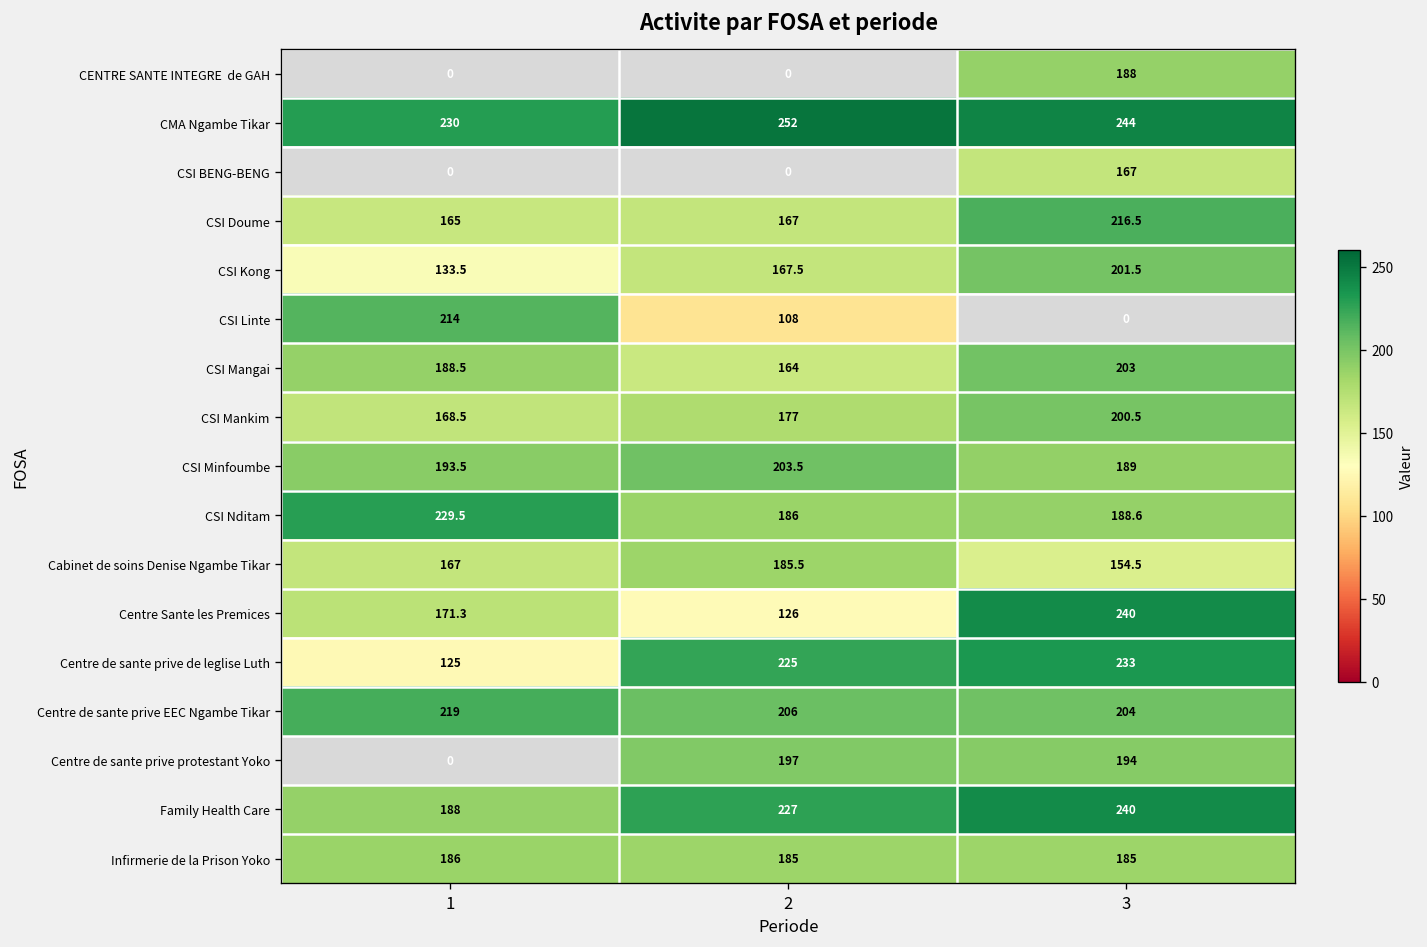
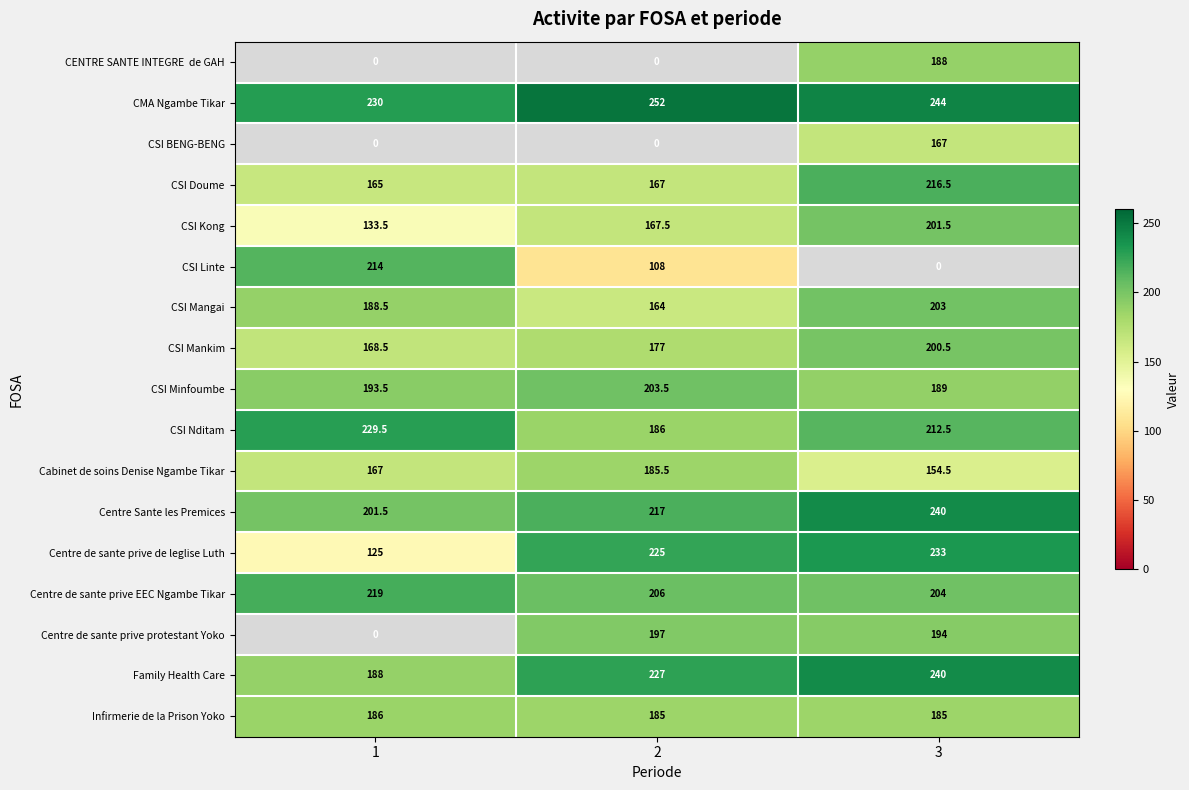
CSI Nditam, 3: 188.6 -> 212.5
Centre Sante les Premices, 1: 171.3 -> 201.5
Centre Sante les Premices, 2: 126 -> 217
